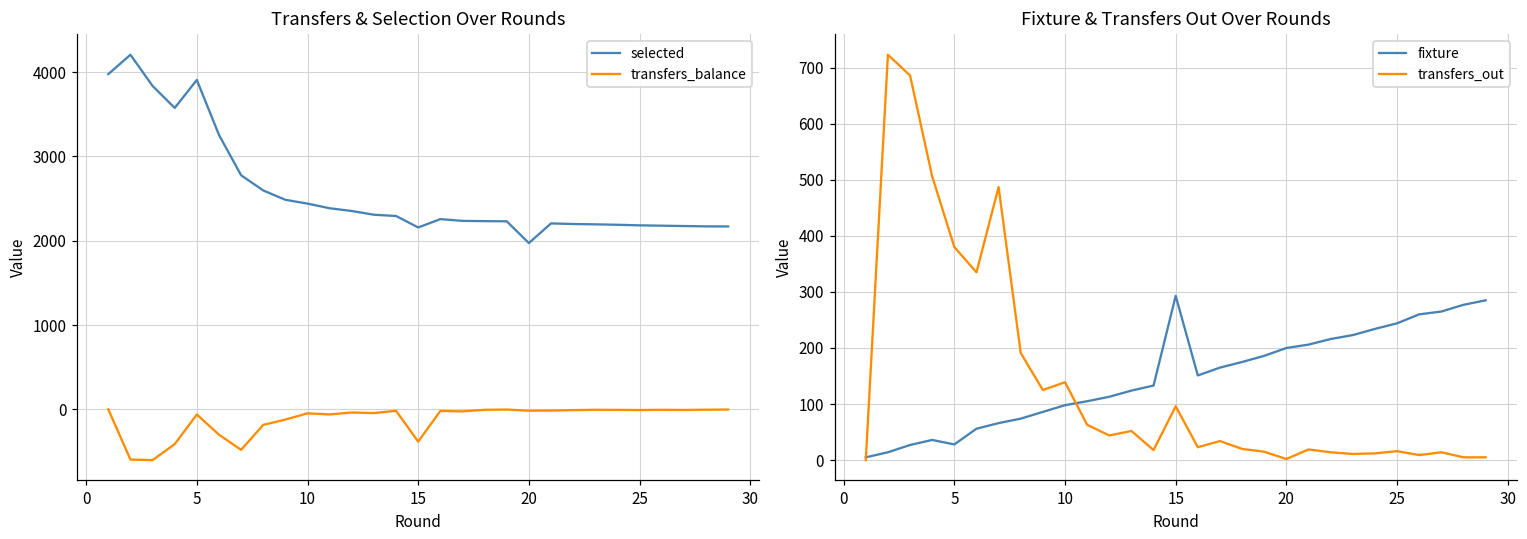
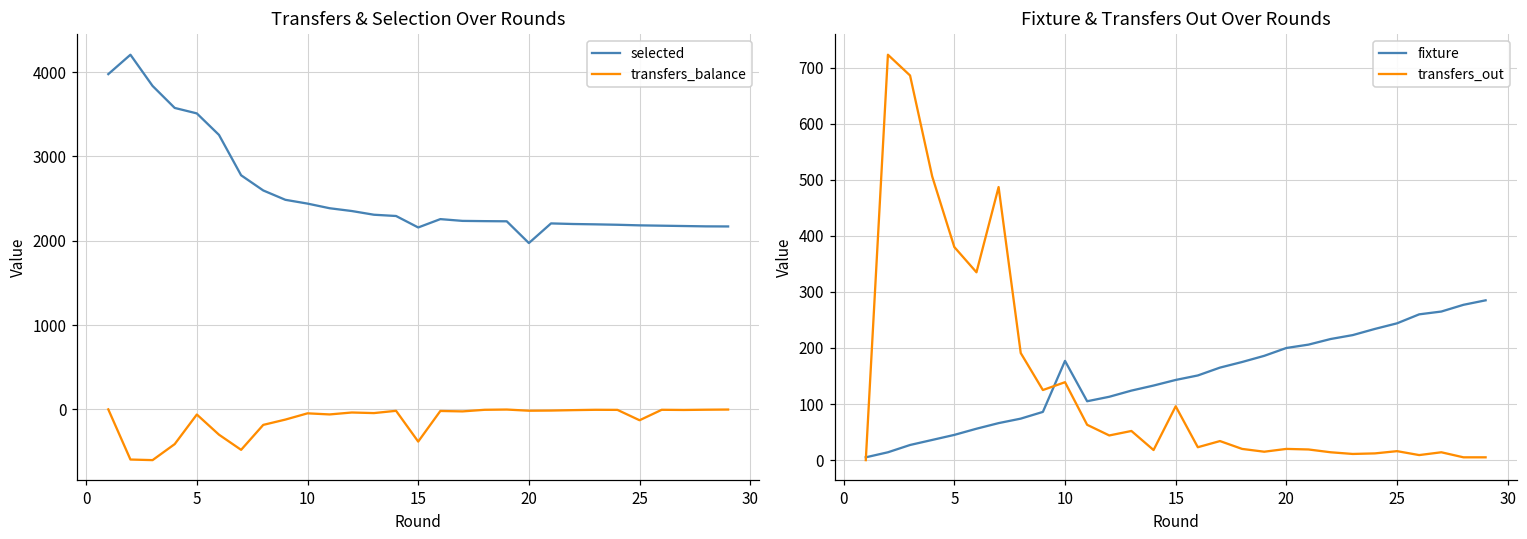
Transfers & Selection Over Rounds, selected, 5: 3900 -> 3500
Transfers & Selection Over Rounds, transfers_balance, 25: 0 -> -100
Fixture & Transfers Out Over Rounds, fixture, 5: 30 -> 50
Fixture & Transfers Out Over Rounds, fixture, 10: 100 -> 180
Fixture & Transfers Out Over Rounds, fixture, 15: 290 -> 140
Fixture & Transfers Out Over Rounds, transfers_out, 20: 0 -> 20
